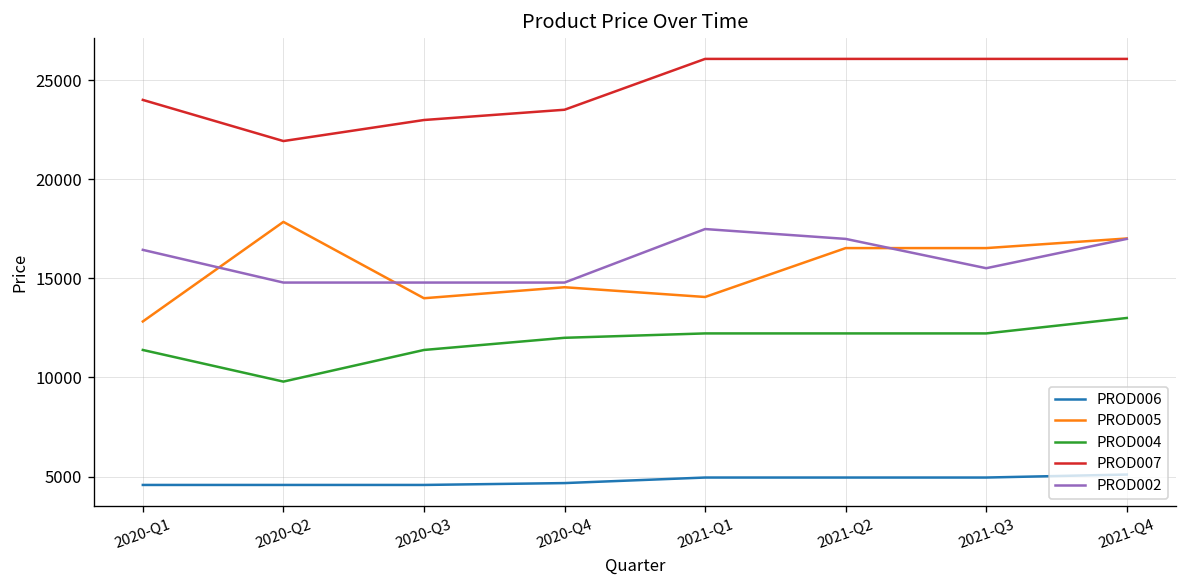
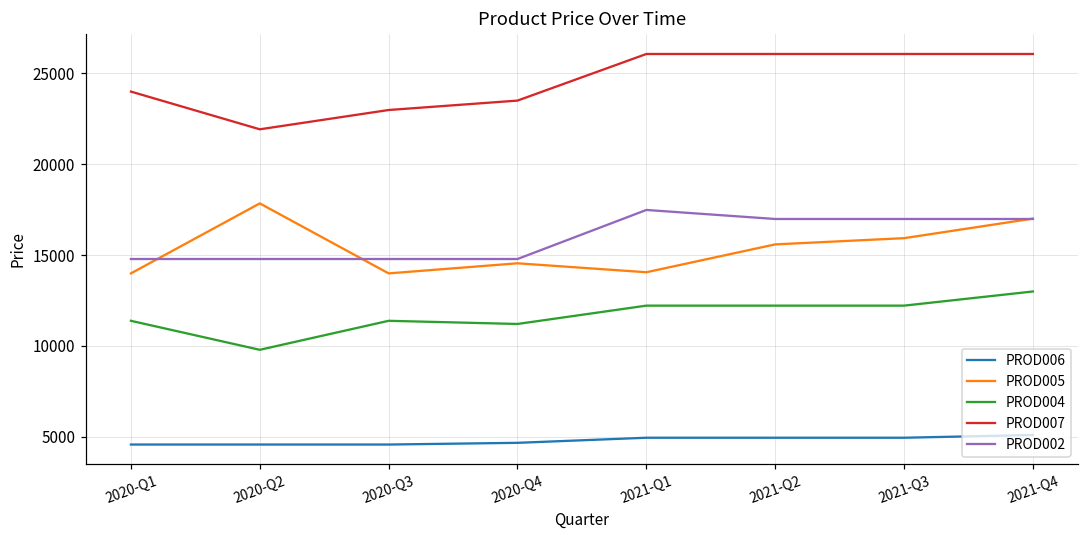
PROD005, 2020-Q1: 12800 -> 14000
PROD002, 2020-Q1: 16400 -> 14800
PROD004, 2020-Q4: 12000 -> 11200
PROD005, 2021-Q2: 16500 -> 15600
PROD005, 2021-Q3: 16500 -> 15900
PROD002, 2021-Q3: 15500 -> 17000
